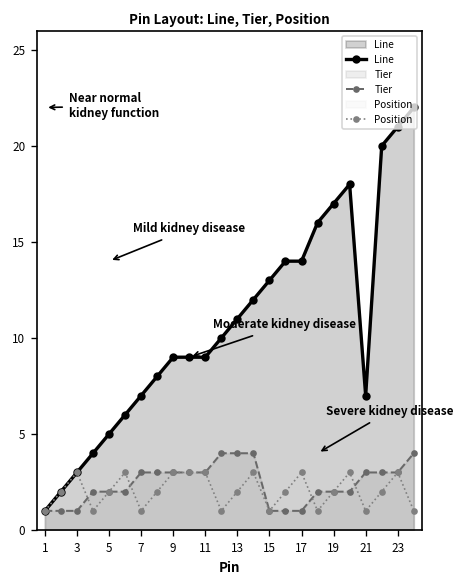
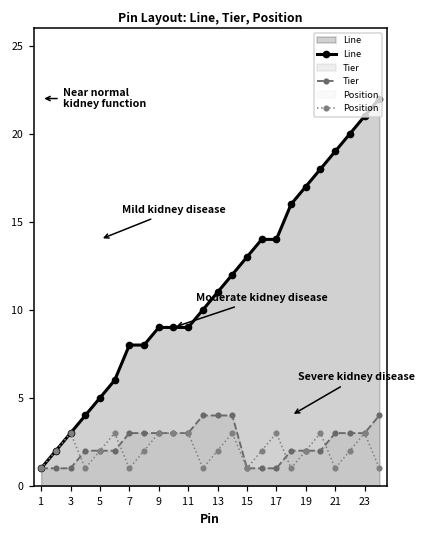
Line, 7: 7 -> 8
Line, 21: 7 -> 19
